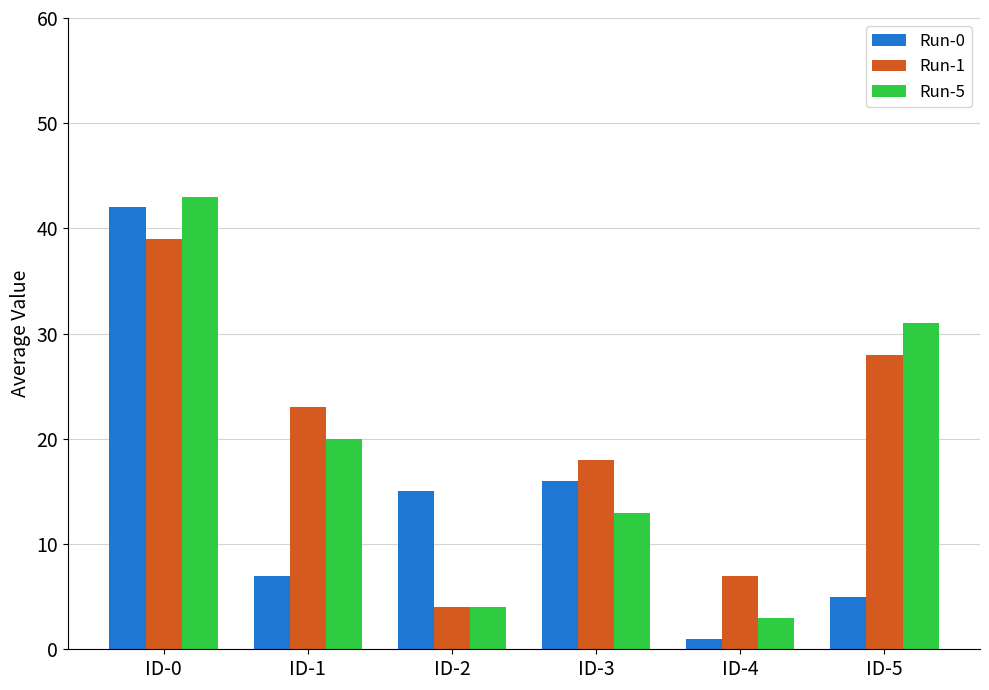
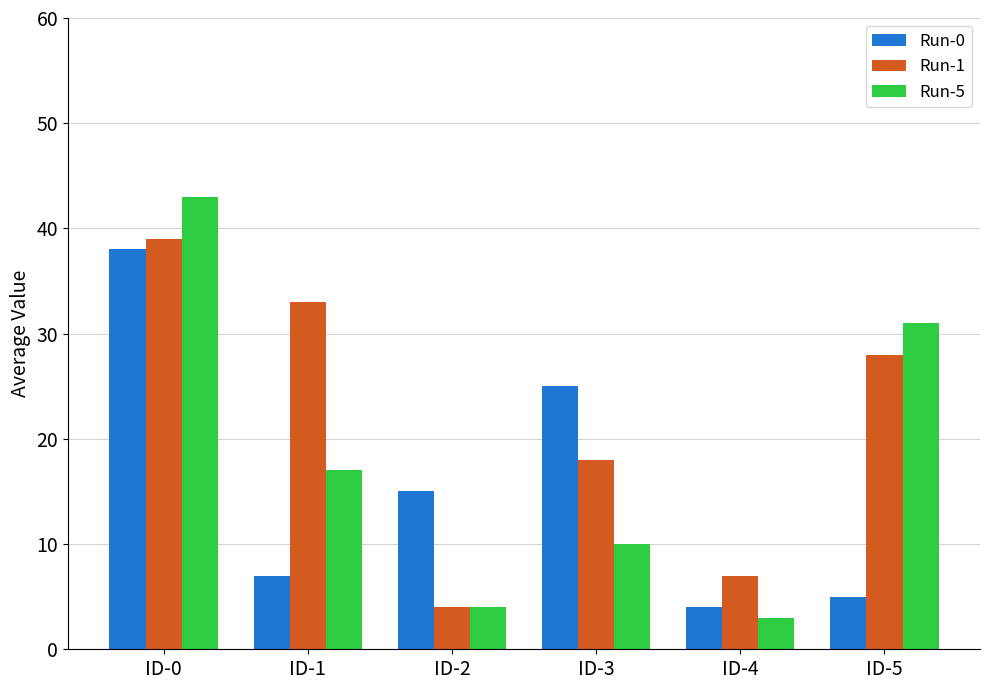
Run-0, ID-0: 42 -> 38
Run-1, ID-1: 23 -> 33
Run-5, ID-1: 20 -> 17
Run-0, ID-3: 16 -> 25
Run-5, ID-3: 13 -> 10
Run-0, ID-4: 1 -> 4
